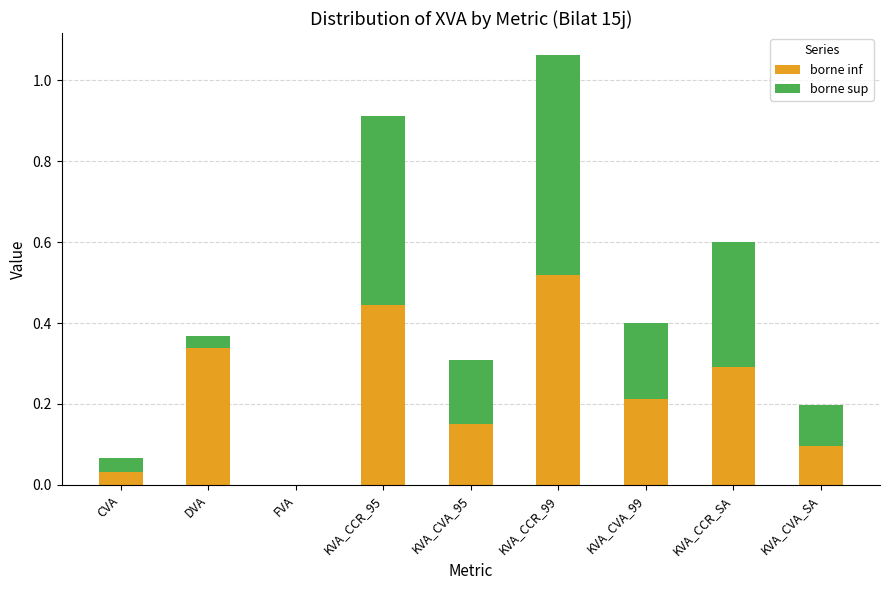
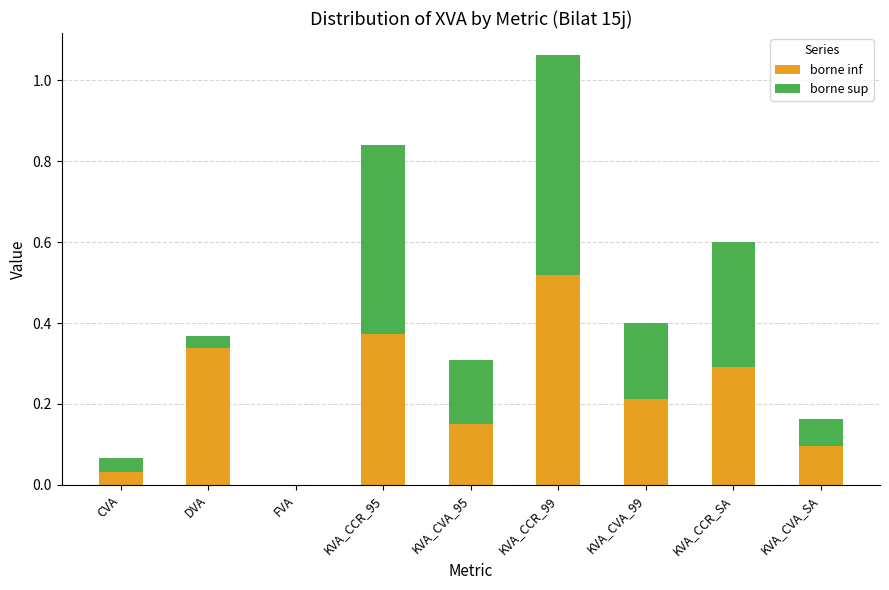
borne inf, KVA_CCR_95: 0.44 -> 0.37
borne sup, KVA_CVA_SA: 0.10 -> 0.07
